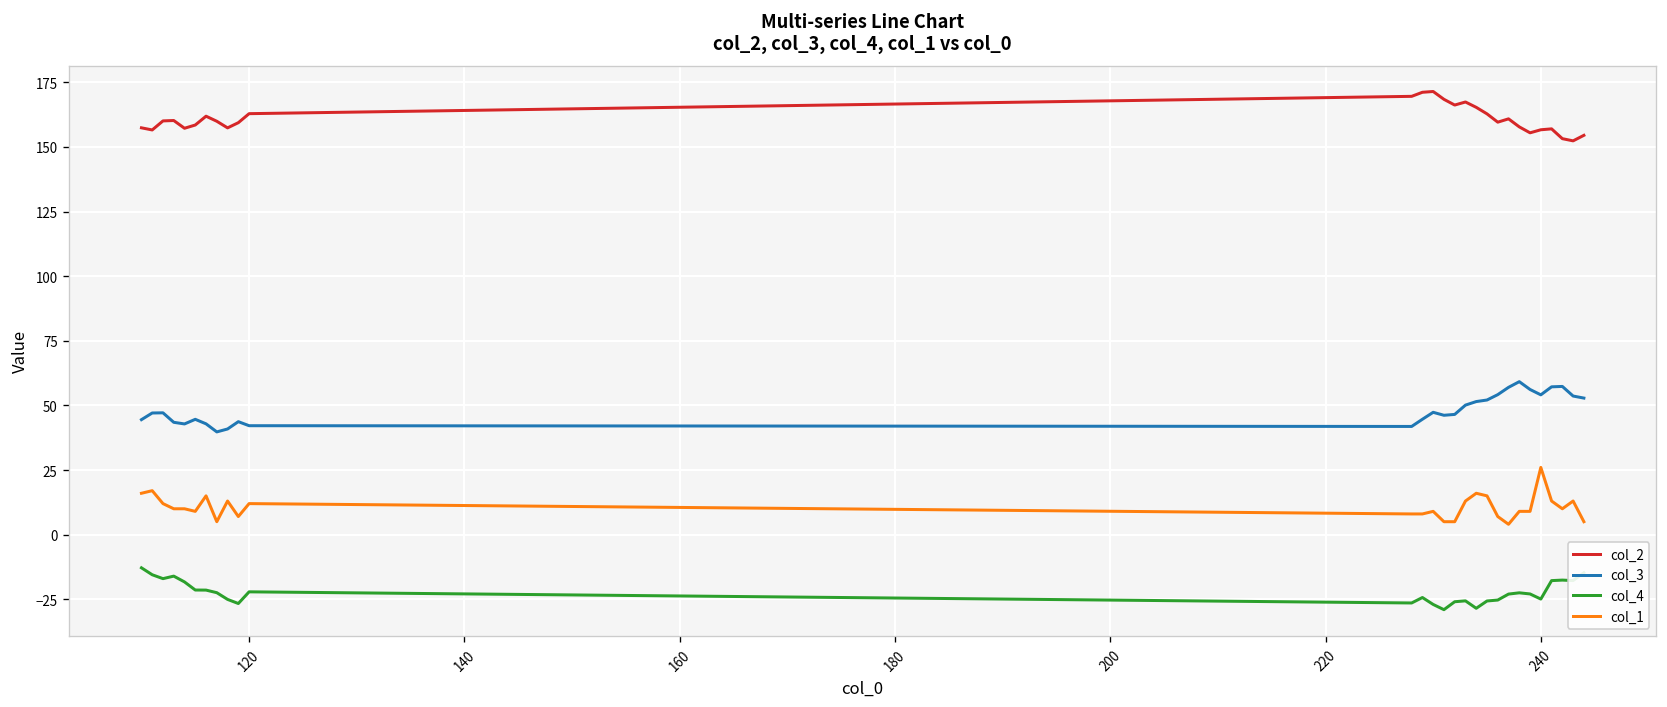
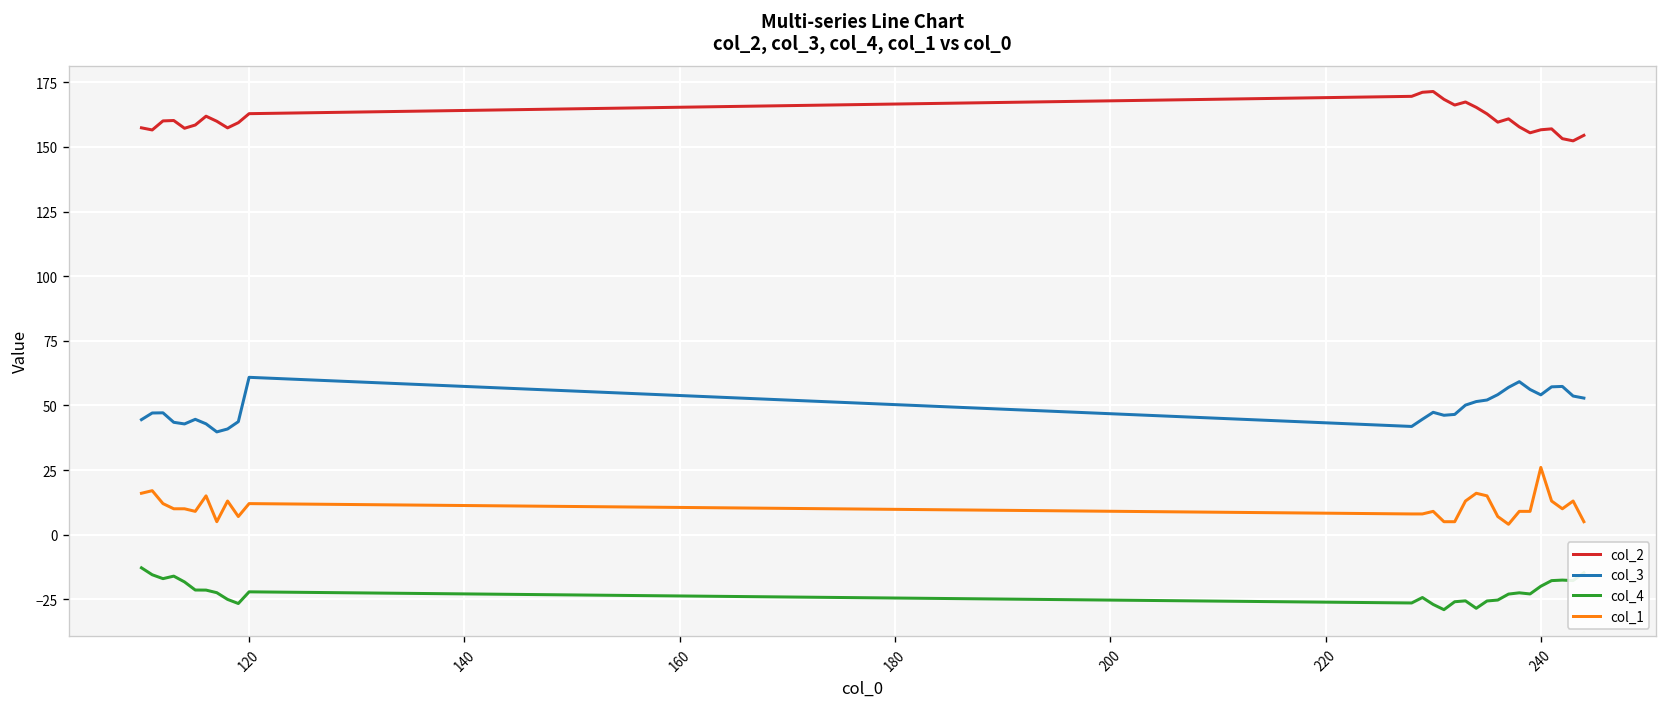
col_3, 120: 42 -> 61
col_4, 240: -25 -> -20
